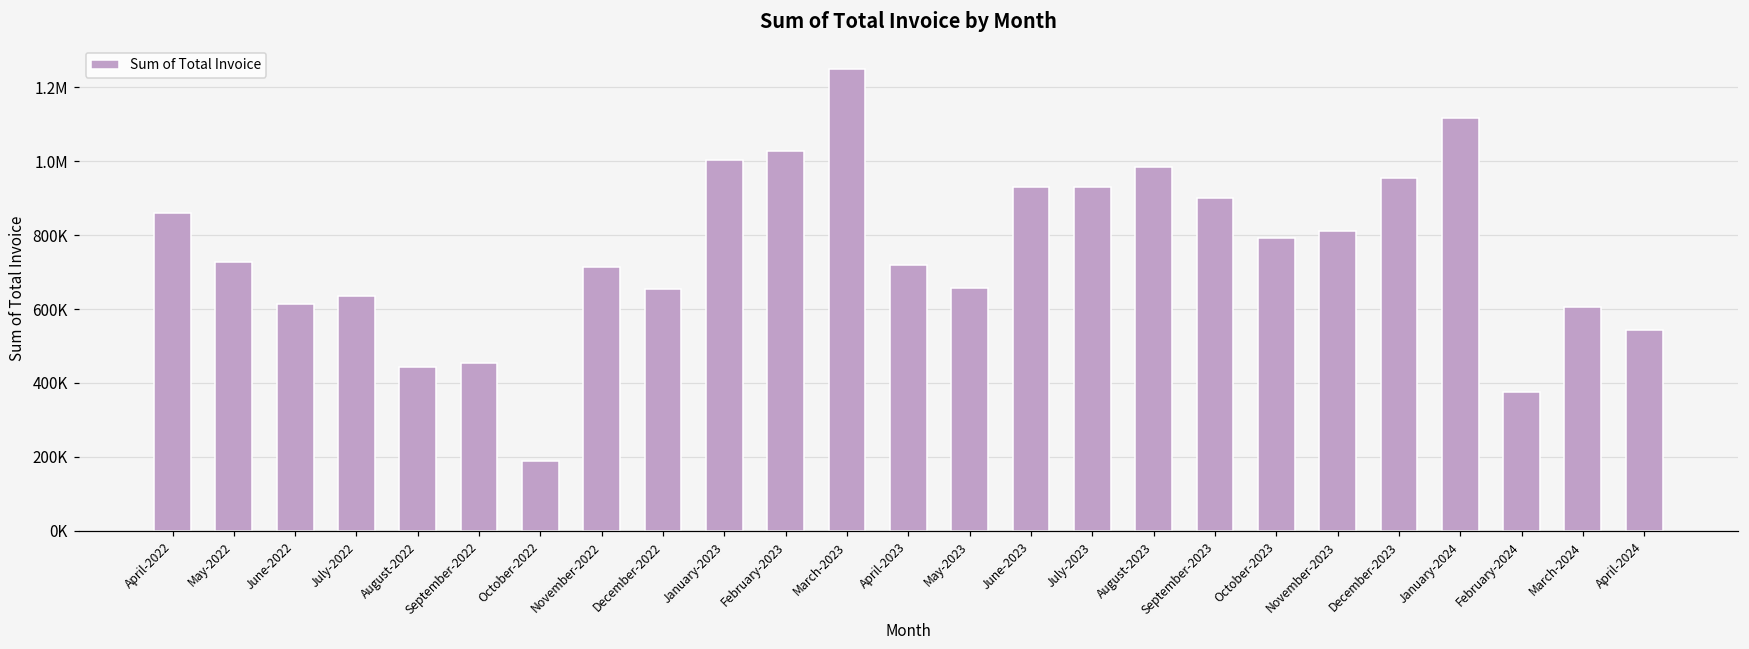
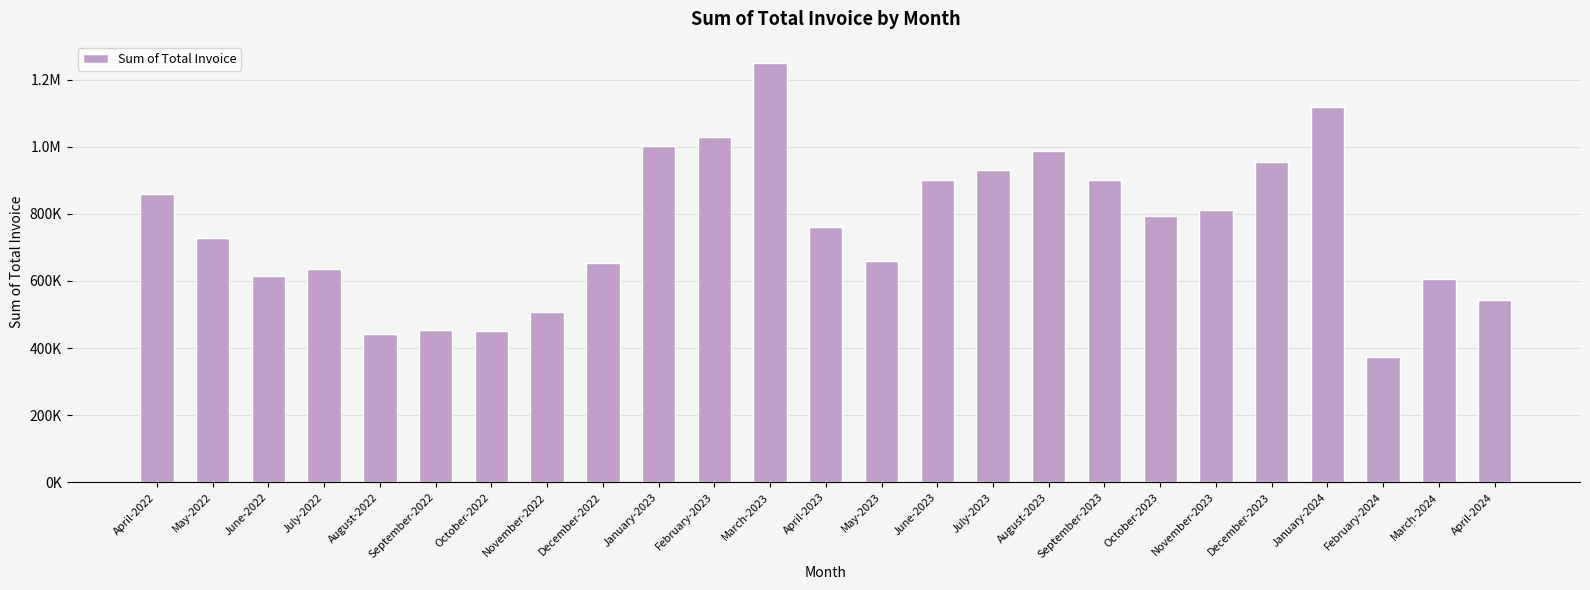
October-2022: 190000 -> 450000
November-2022: 710000 -> 510000
April-2023: 720000 -> 760000
June-2023: 930000 -> 900000
